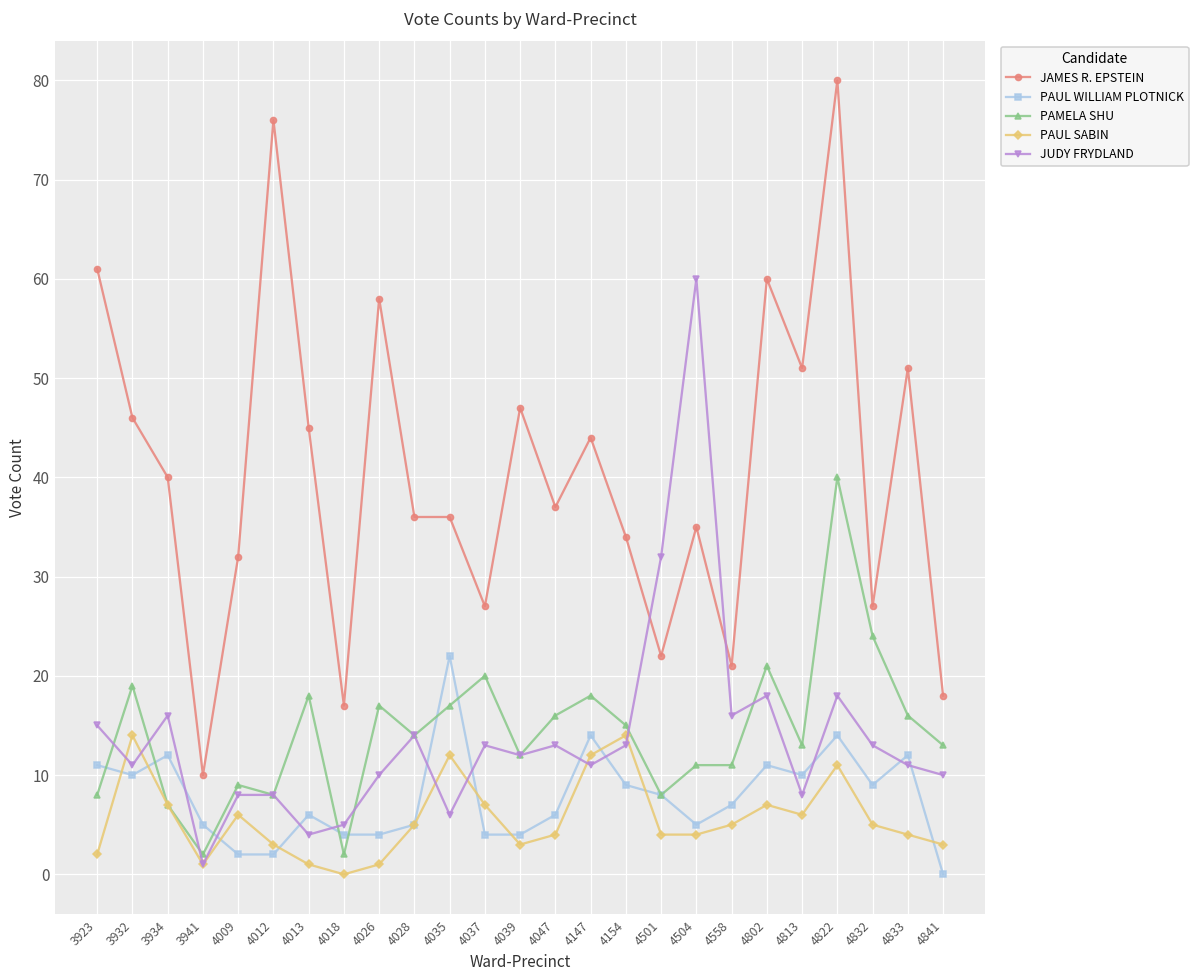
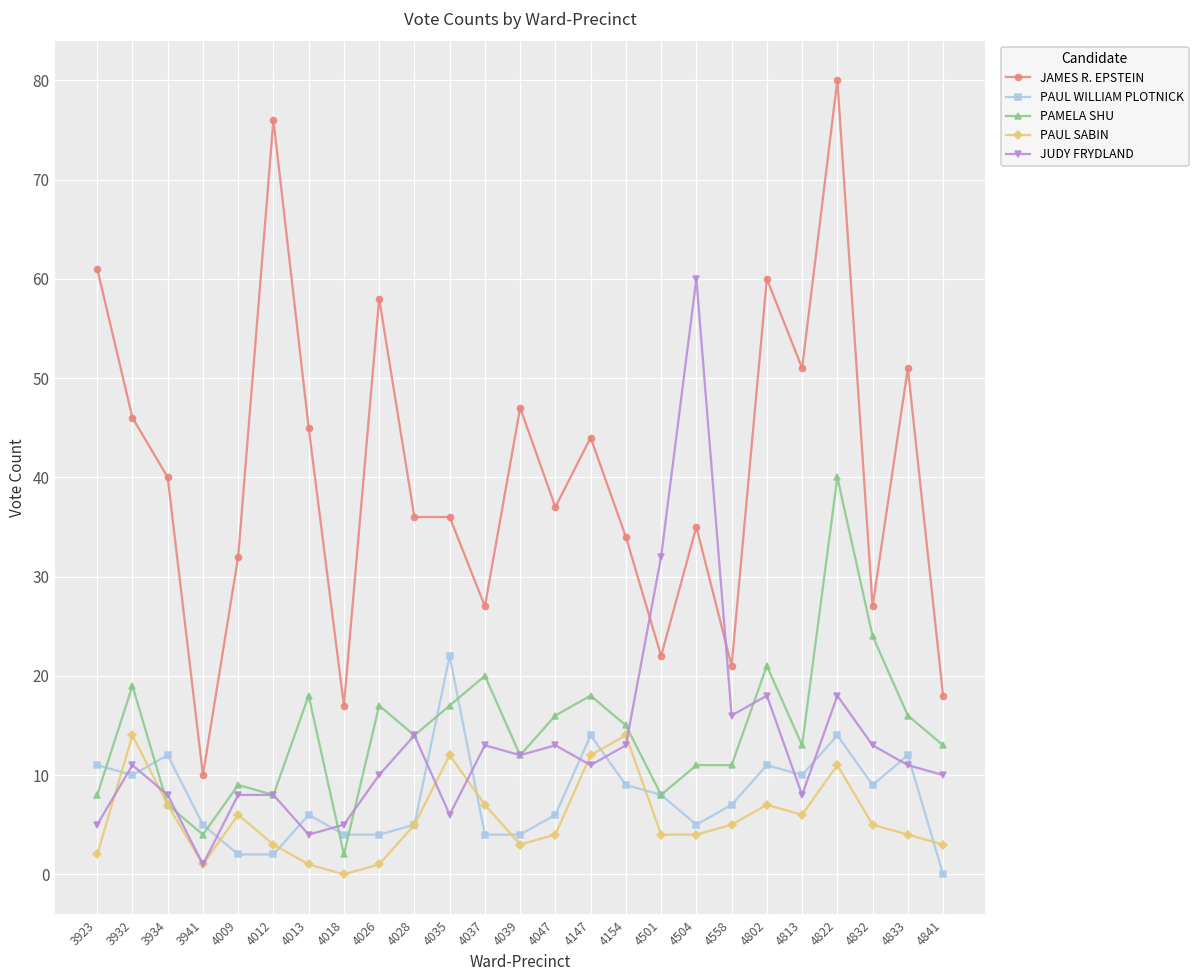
JUDY FRYDLAND, 3923: 15 -> 5
JUDY FRYDLAND, 3934: 16 -> 8
PAMELA SHU, 3941: 2 -> 4
